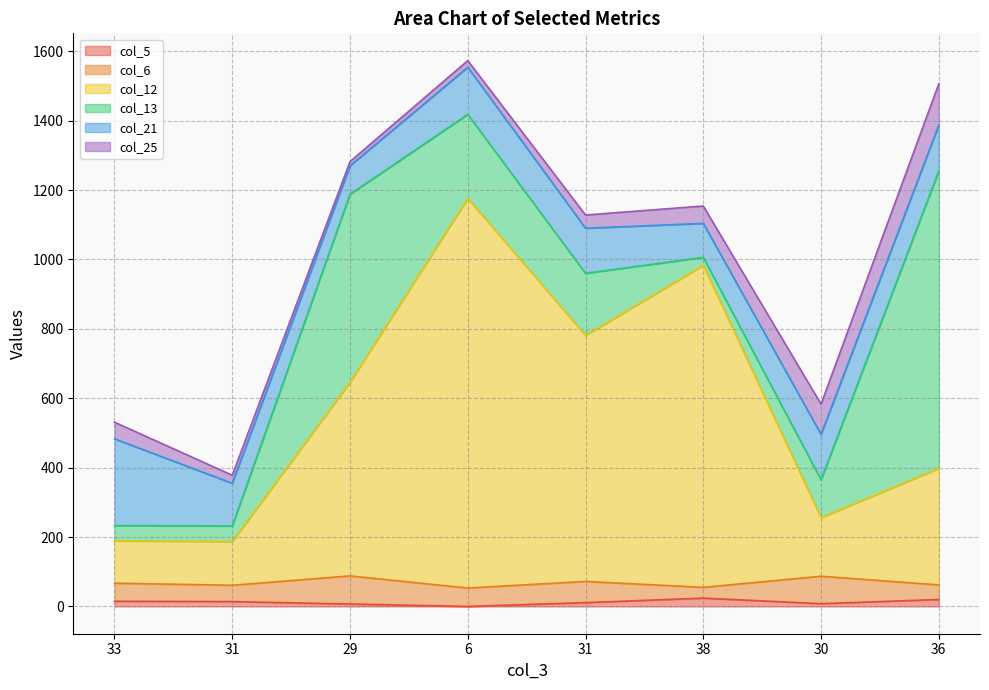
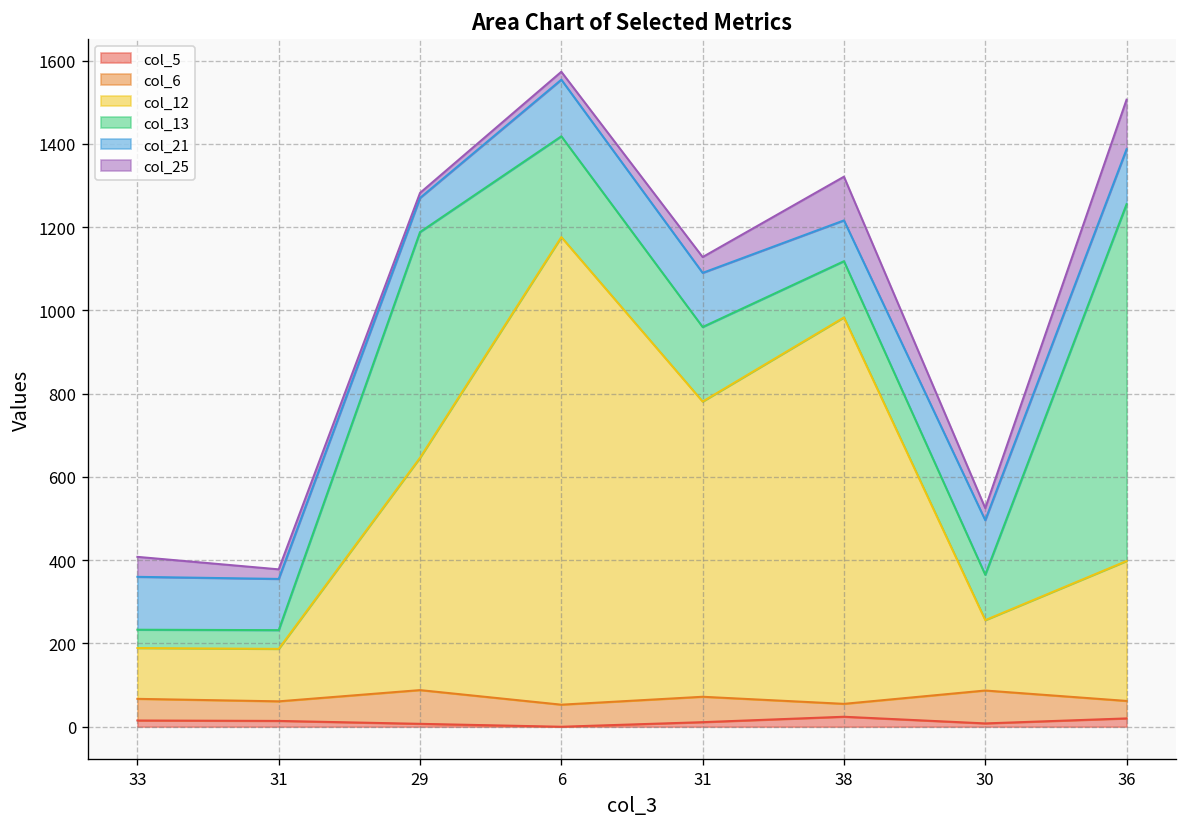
col_21, 33: 250 -> 130
col_13, 38: 20 -> 140
col_25, 38: 50 -> 110
col_25, 30: 90 -> 30
